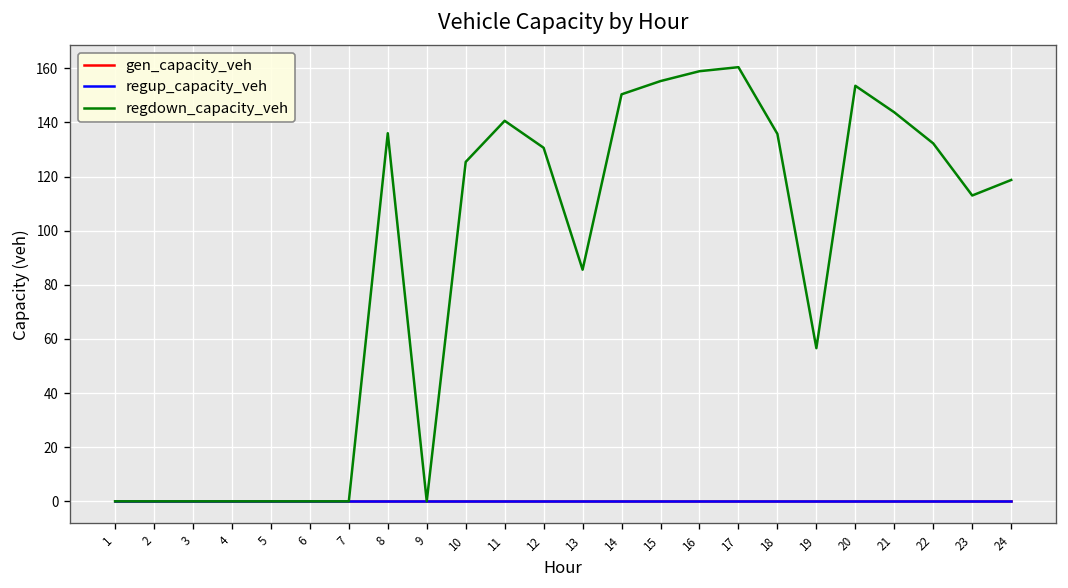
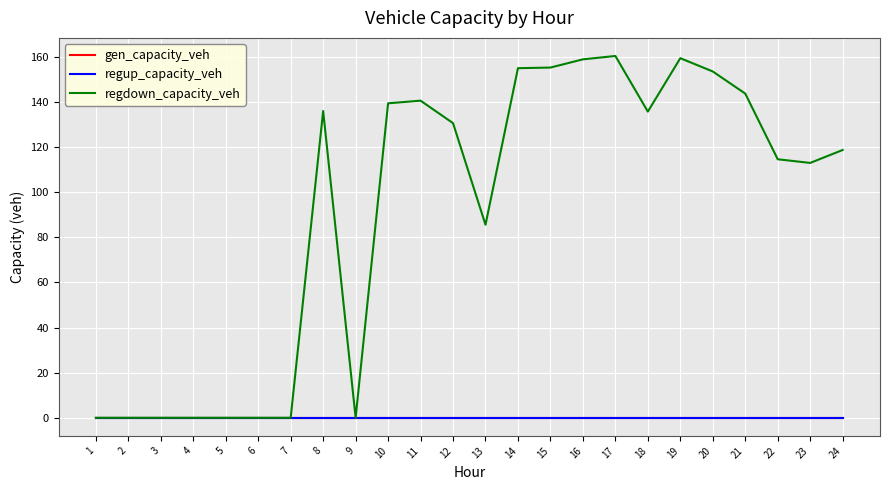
regdown_capacity_veh, 10: 125 -> 139
regdown_capacity_veh, 14: 150 -> 155
regdown_capacity_veh, 19: 57 -> 159
regdown_capacity_veh, 22: 132 -> 115
